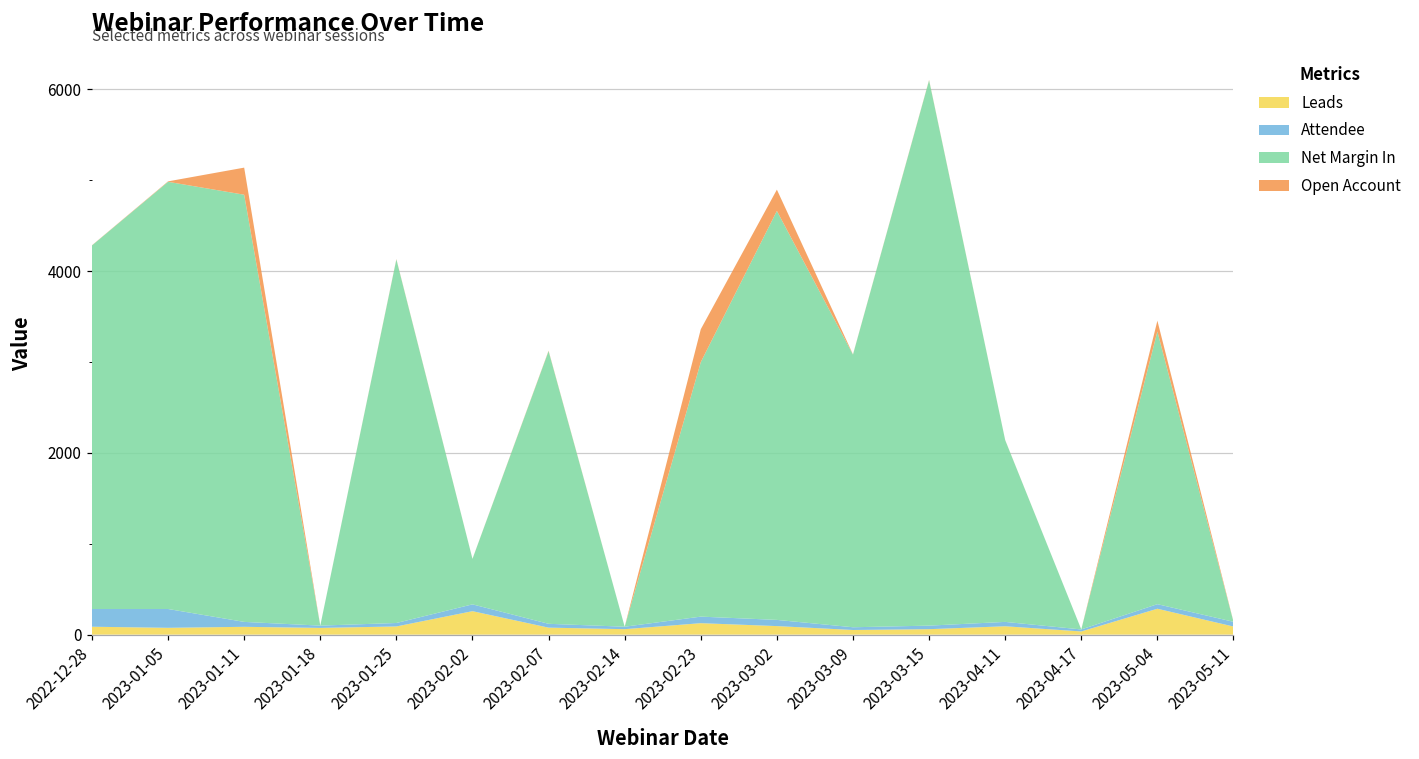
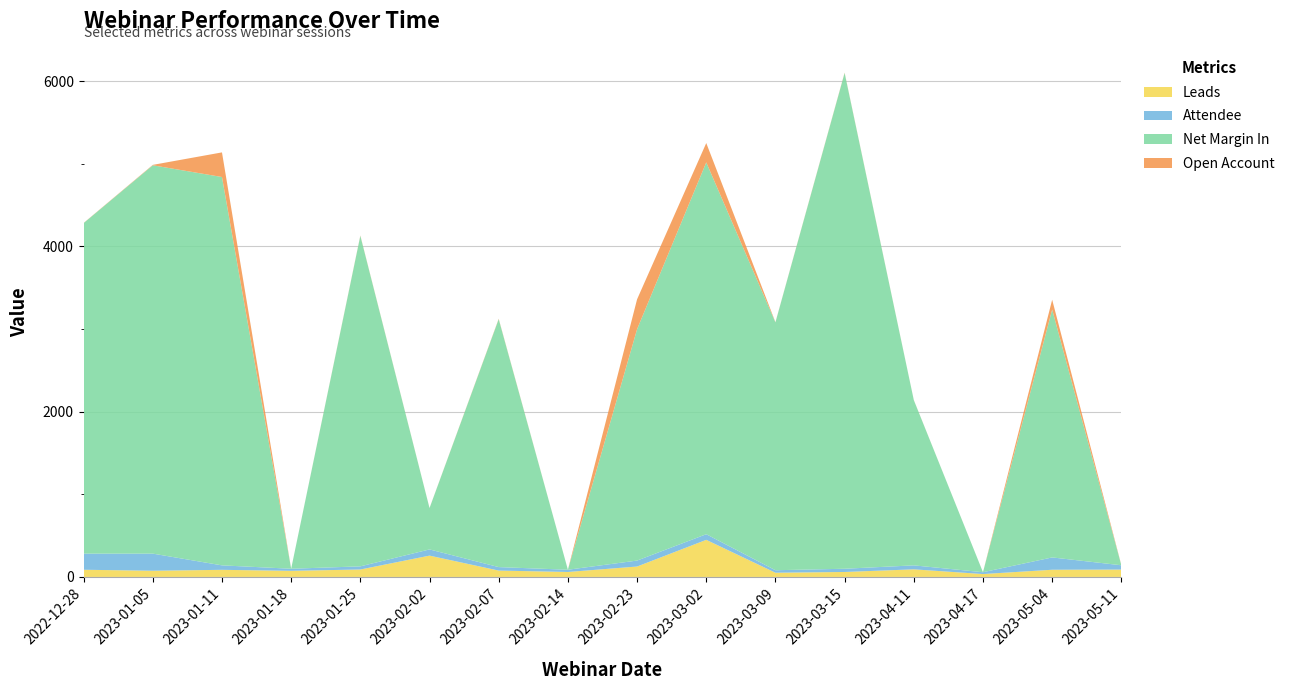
Leads, 2023-03-02: 100 -> 400
Leads, 2023-05-04: 300 -> 100
Attendee, 2023-05-04: 50 -> 150
